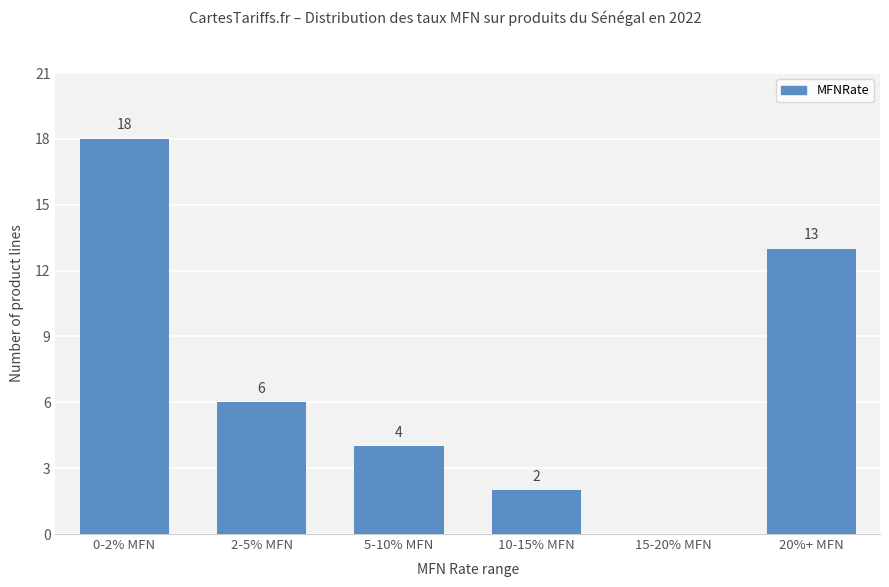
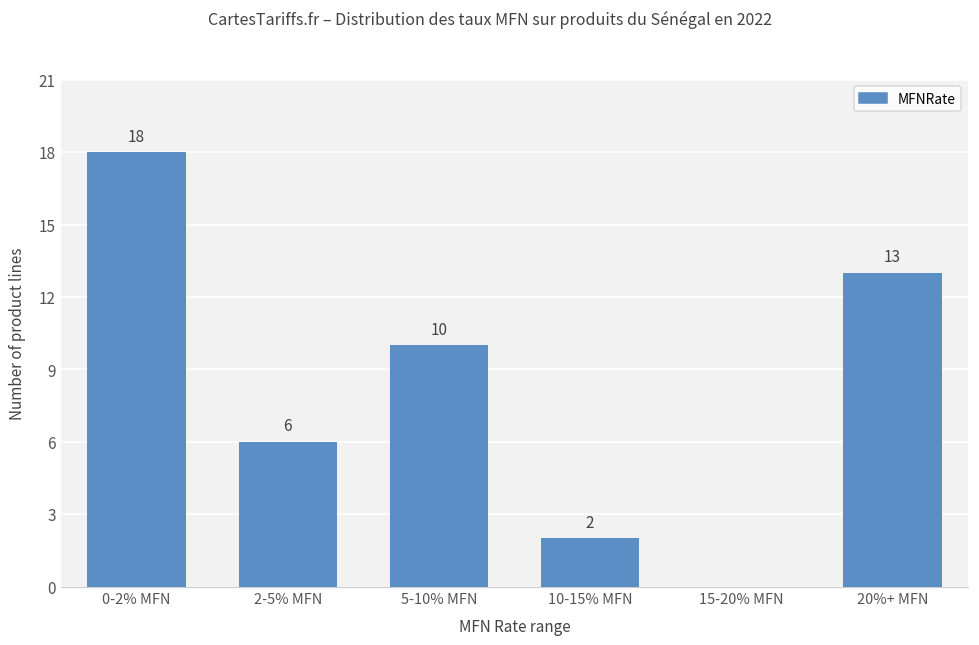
5-10% MFN: 4 -> 10
